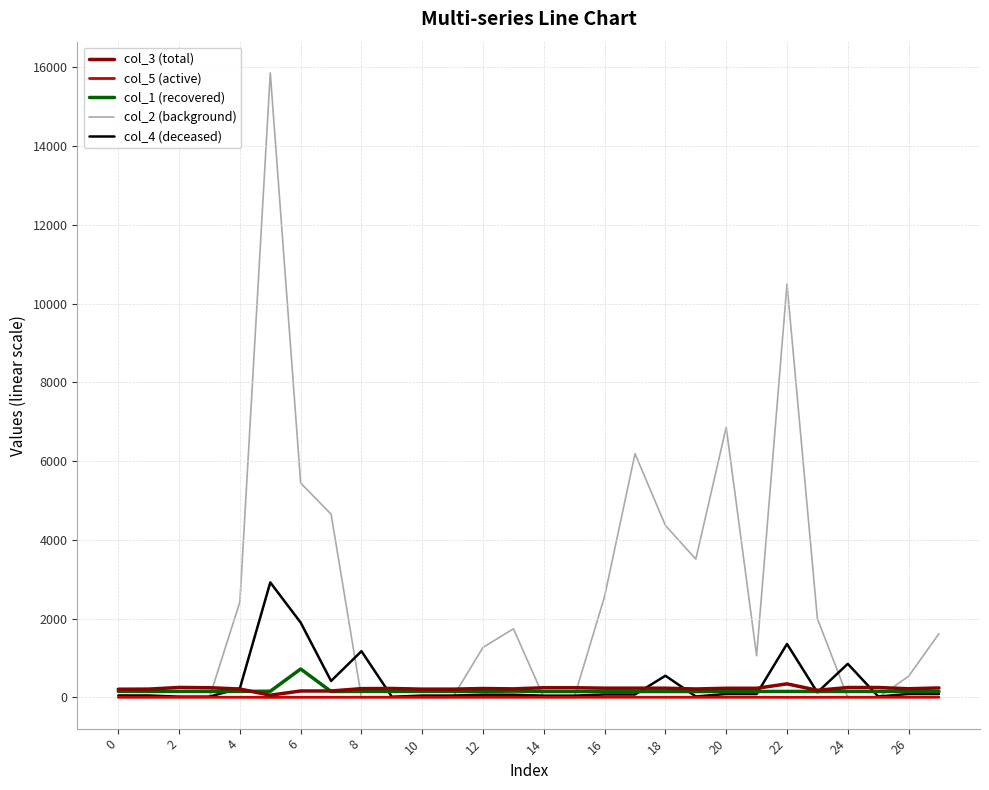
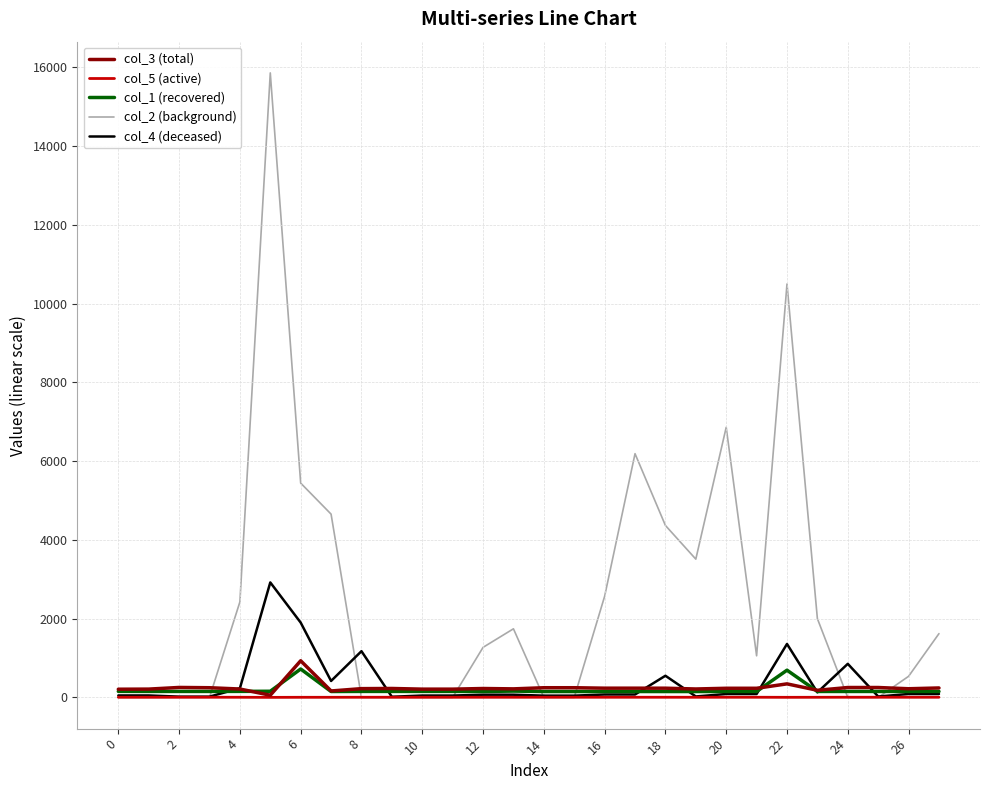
col_3 (total), 6: 200 -> 900
col_1 (recovered), 22: 200 -> 700
